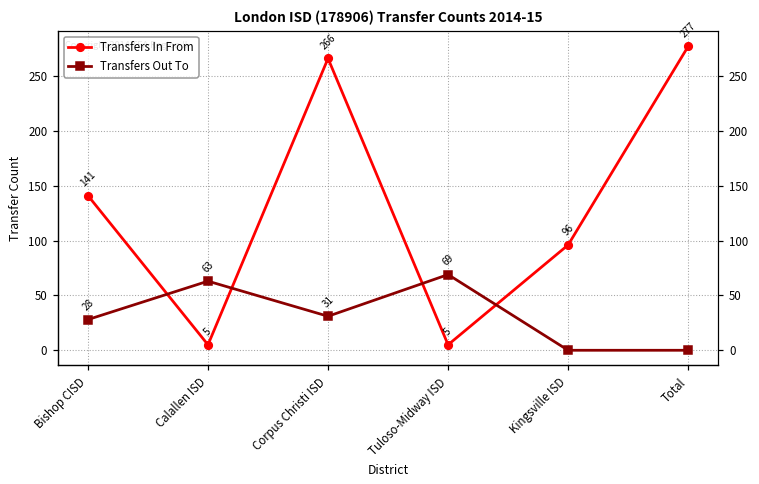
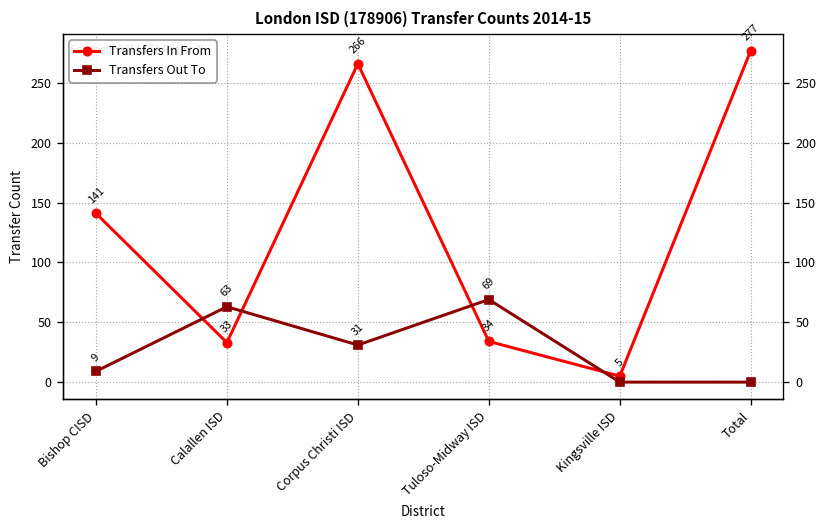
Transfers Out To, Bishop CISD: 28 -> 9
Transfers In From, Calallen ISD: 5 -> 33
Transfers In From, Tuloso-Midway ISD: 5 -> 34
Transfers In From, Kingsville ISD: 96 -> 5
